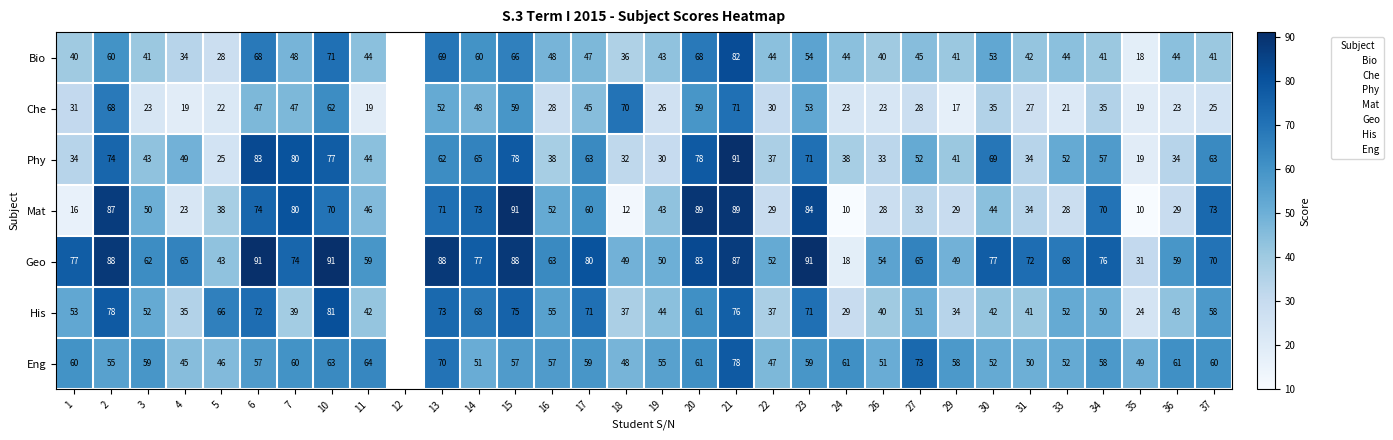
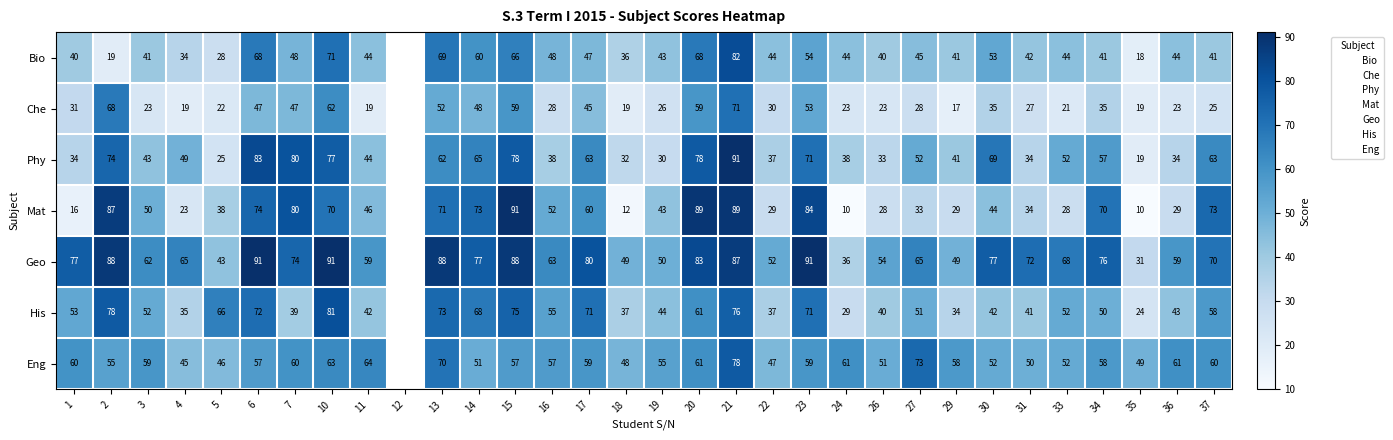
Bio, 2: 60 -> 19
Che, 18: 70 -> 19
Geo, 24: 18 -> 36
